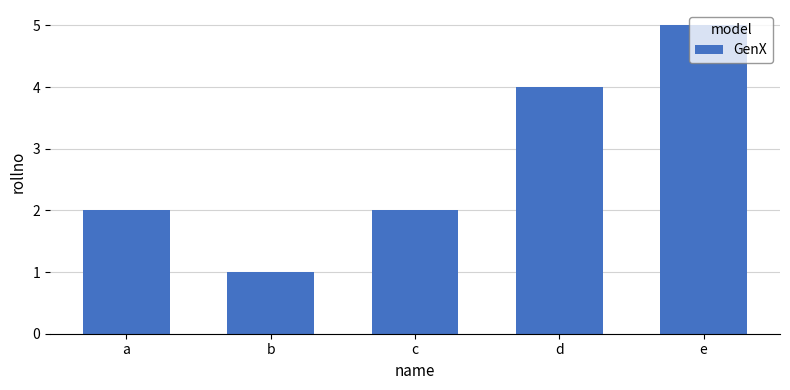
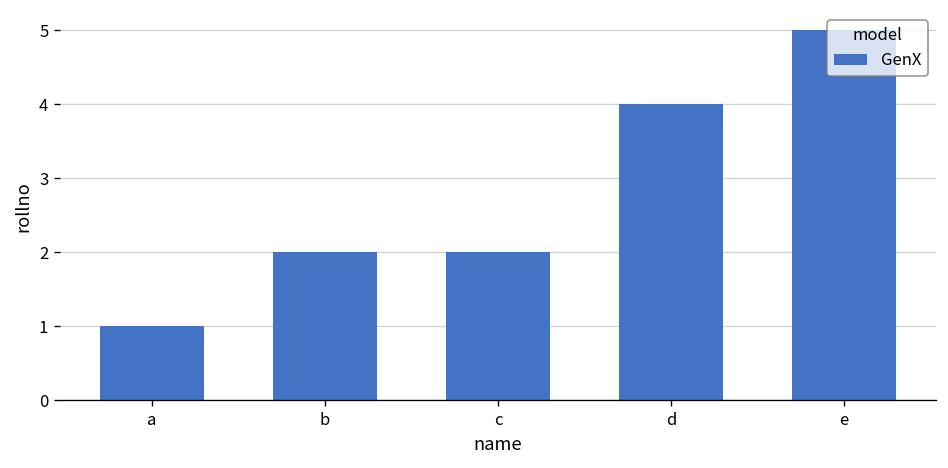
a: 2 -> 1
b: 1 -> 2
